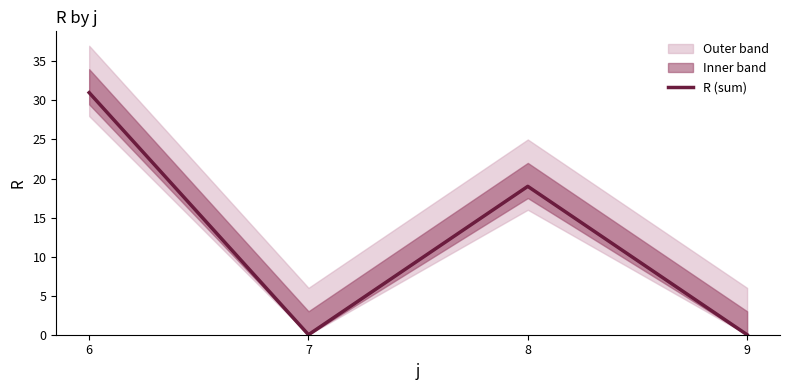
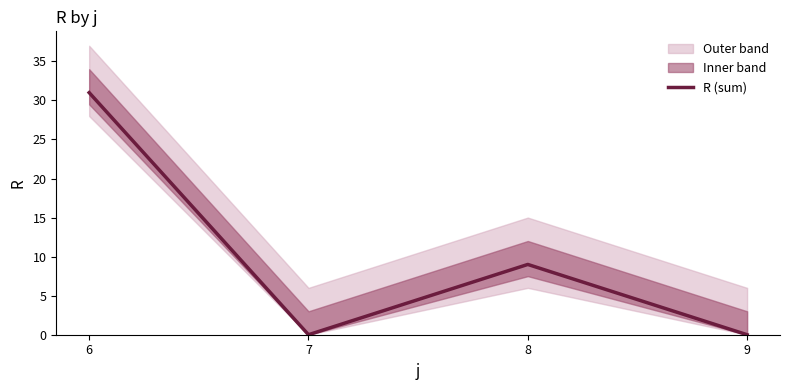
R (sum), 8: 19 -> 9
